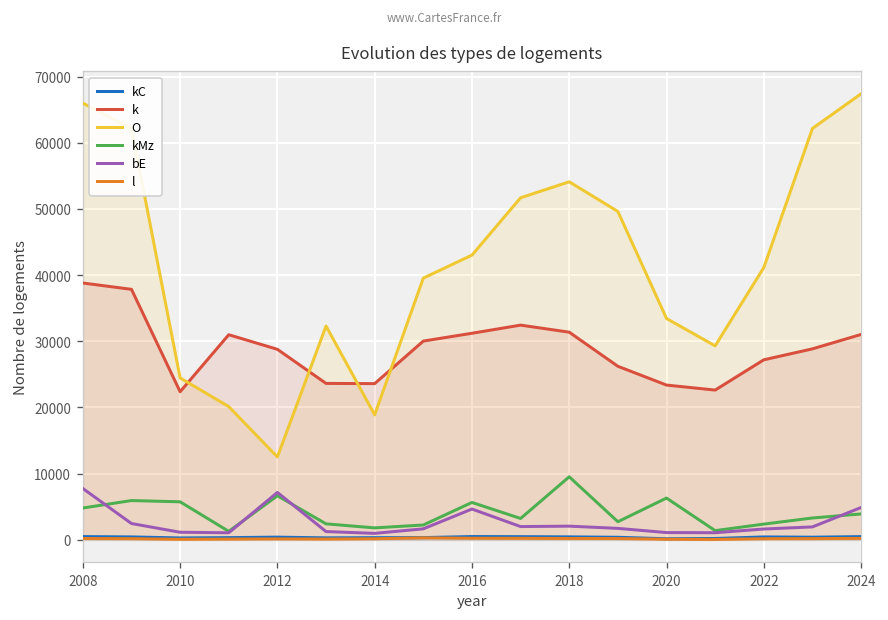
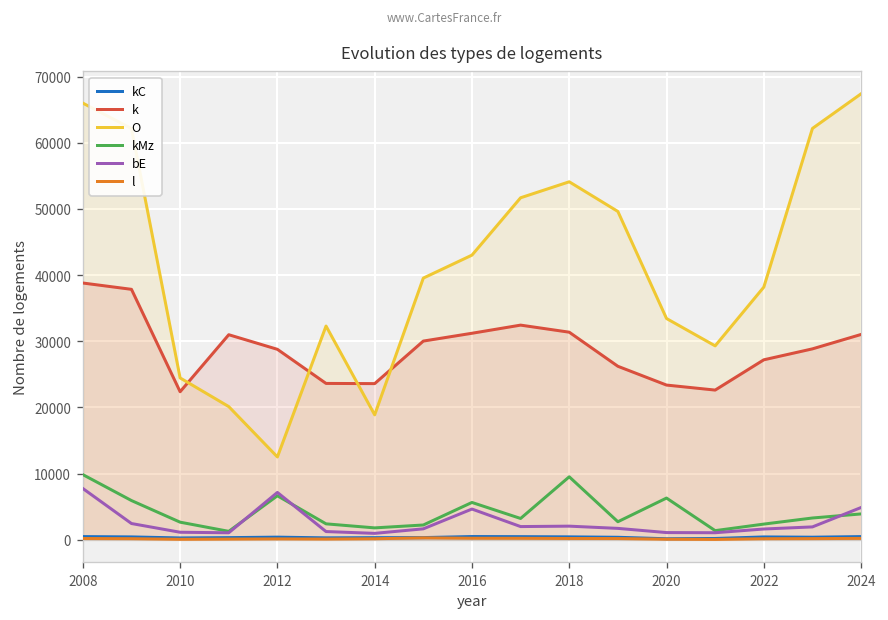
kMz, 2008: 5000 -> 10000
kMz, 2010: 6000 -> 3000
O, 2022: 41000 -> 38000
